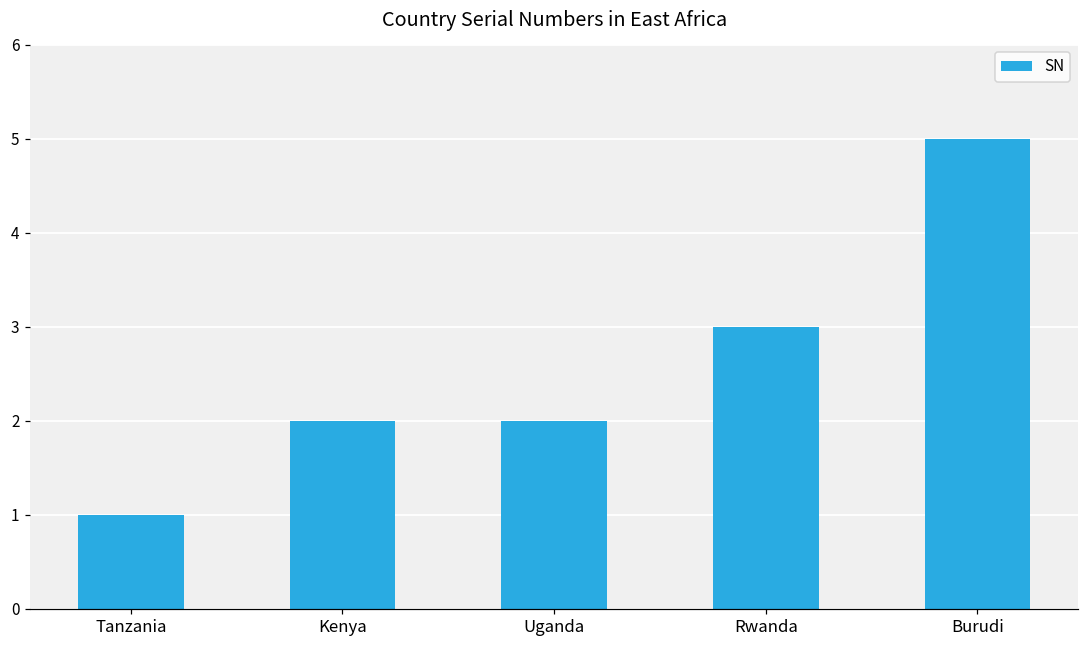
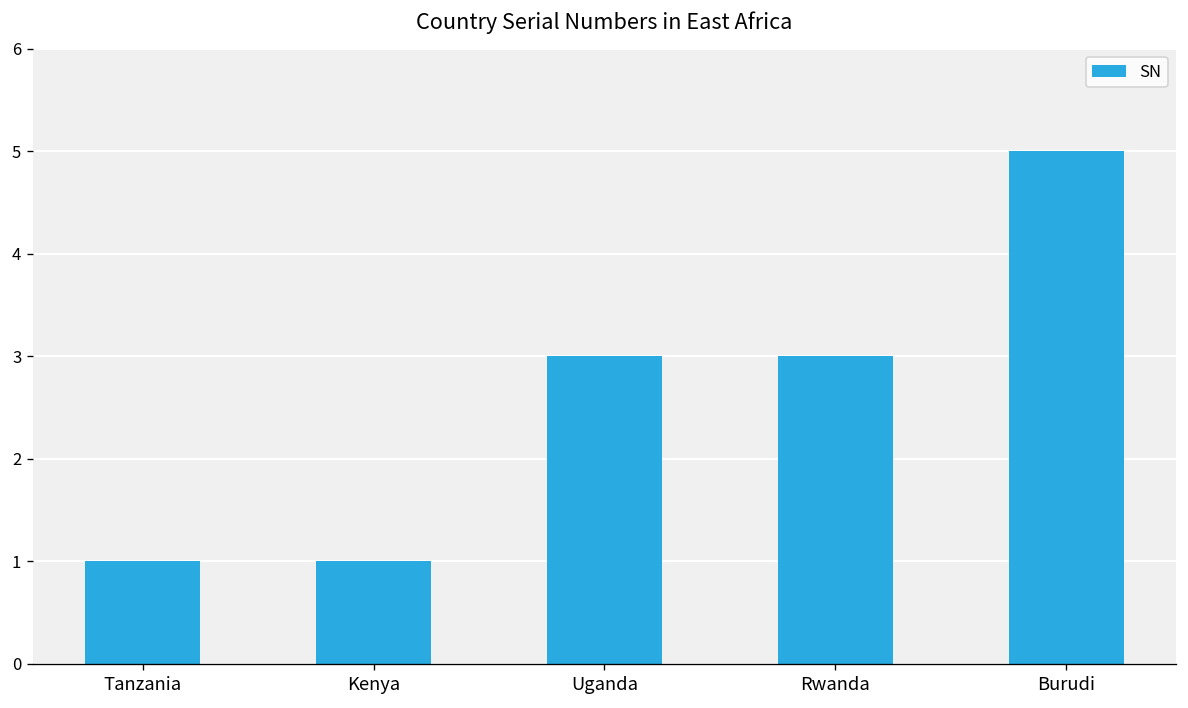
Kenya: 2 -> 1
Uganda: 2 -> 3
